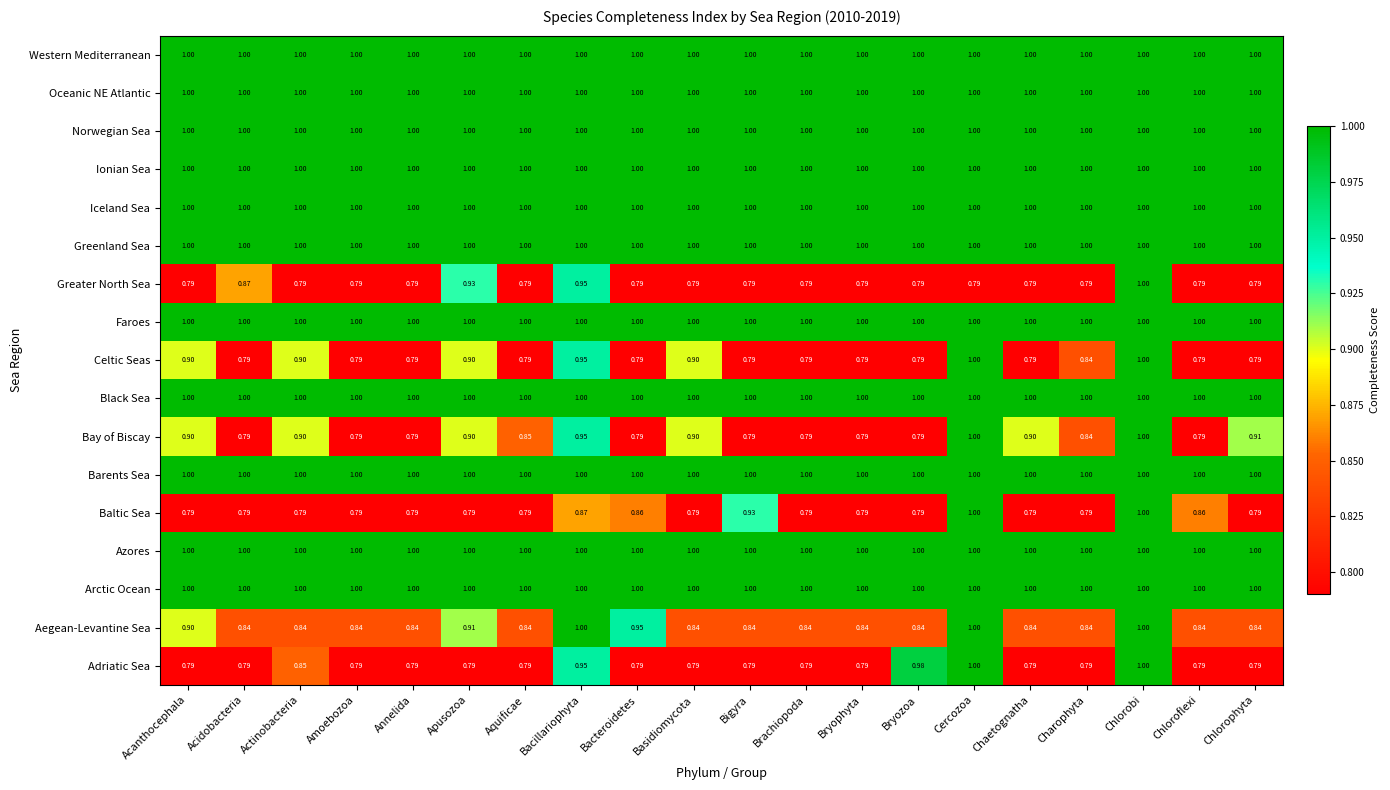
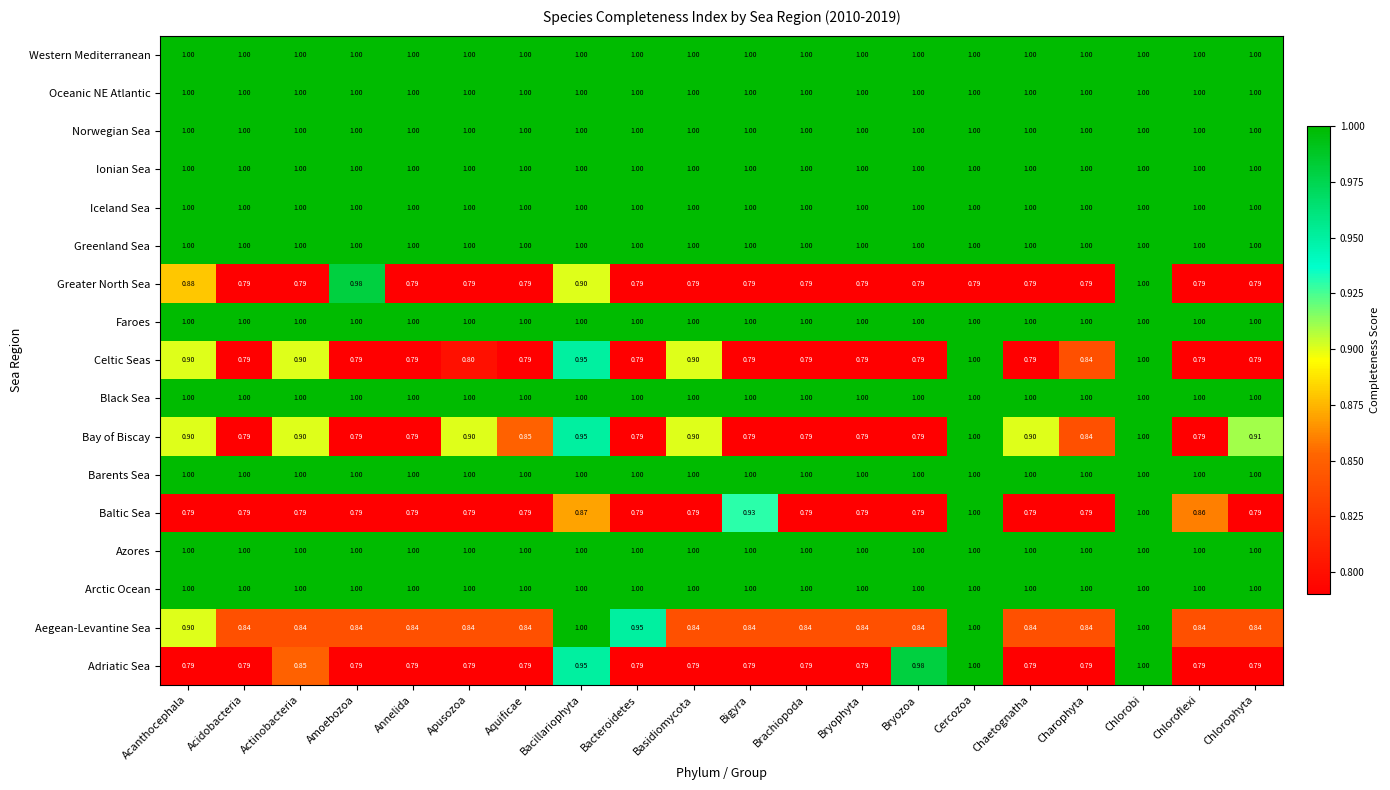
Greater North Sea, Acanthocephala: 0.79 -> 0.88
Greater North Sea, Acidobacteria: 0.87 -> 0.79
Greater North Sea, Amoebozoa: 0.79 -> 0.98
Greater North Sea, Apusozoa: 0.93 -> 0.79
Greater North Sea, Bacillariophyta: 0.95 -> 0.90
Celtic Seas, Apusozoa: 0.90 -> 0.80
Baltic Sea, Bacteroidetes: 0.86 -> 0.79
Aegean-Levantine Sea, Apusozoa: 0.91 -> 0.84
